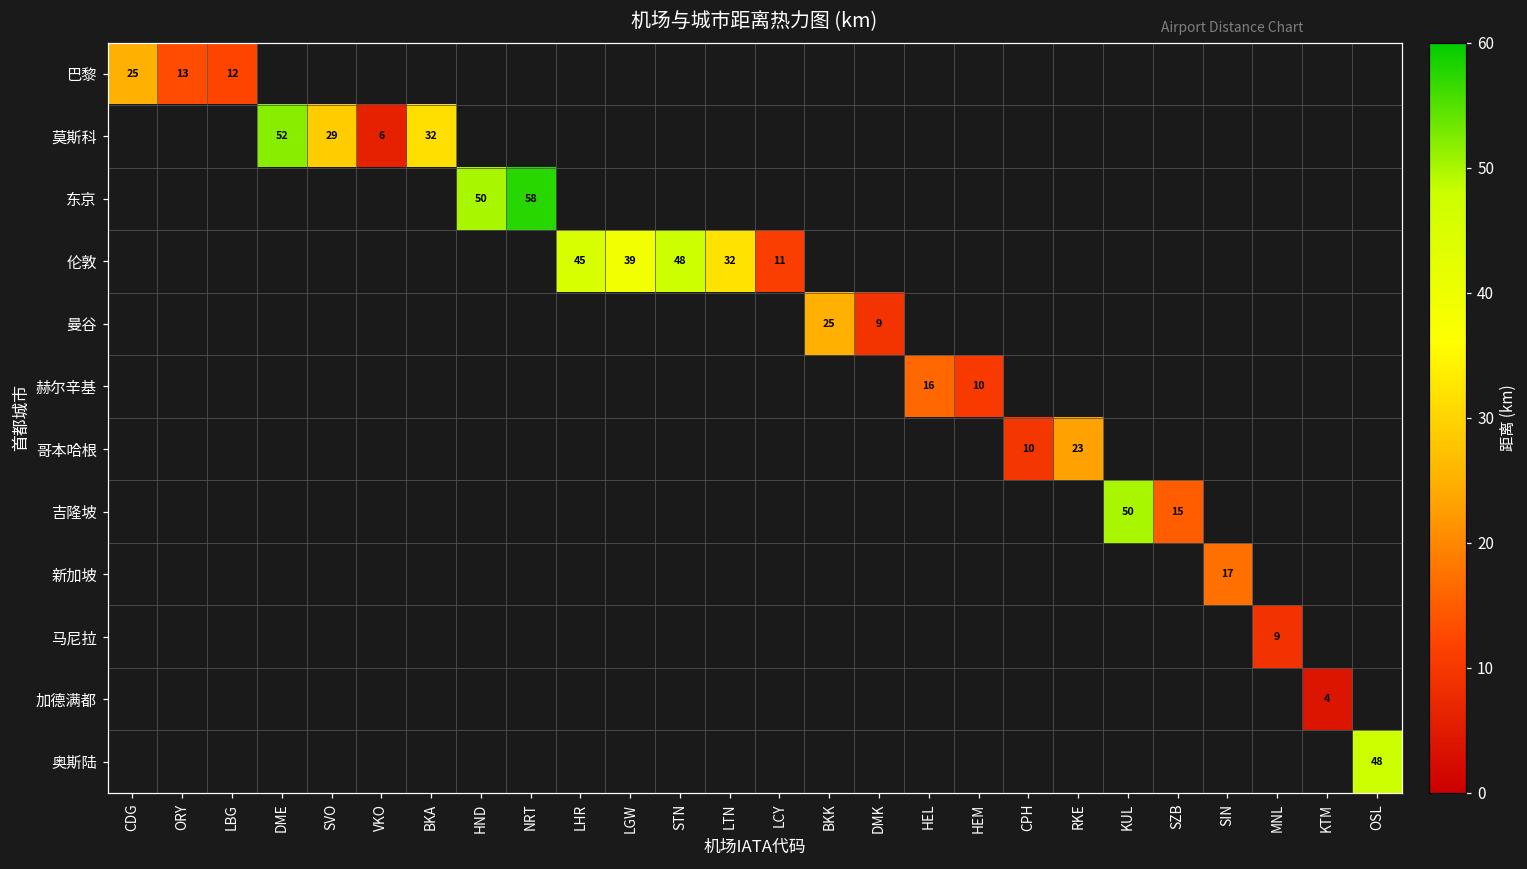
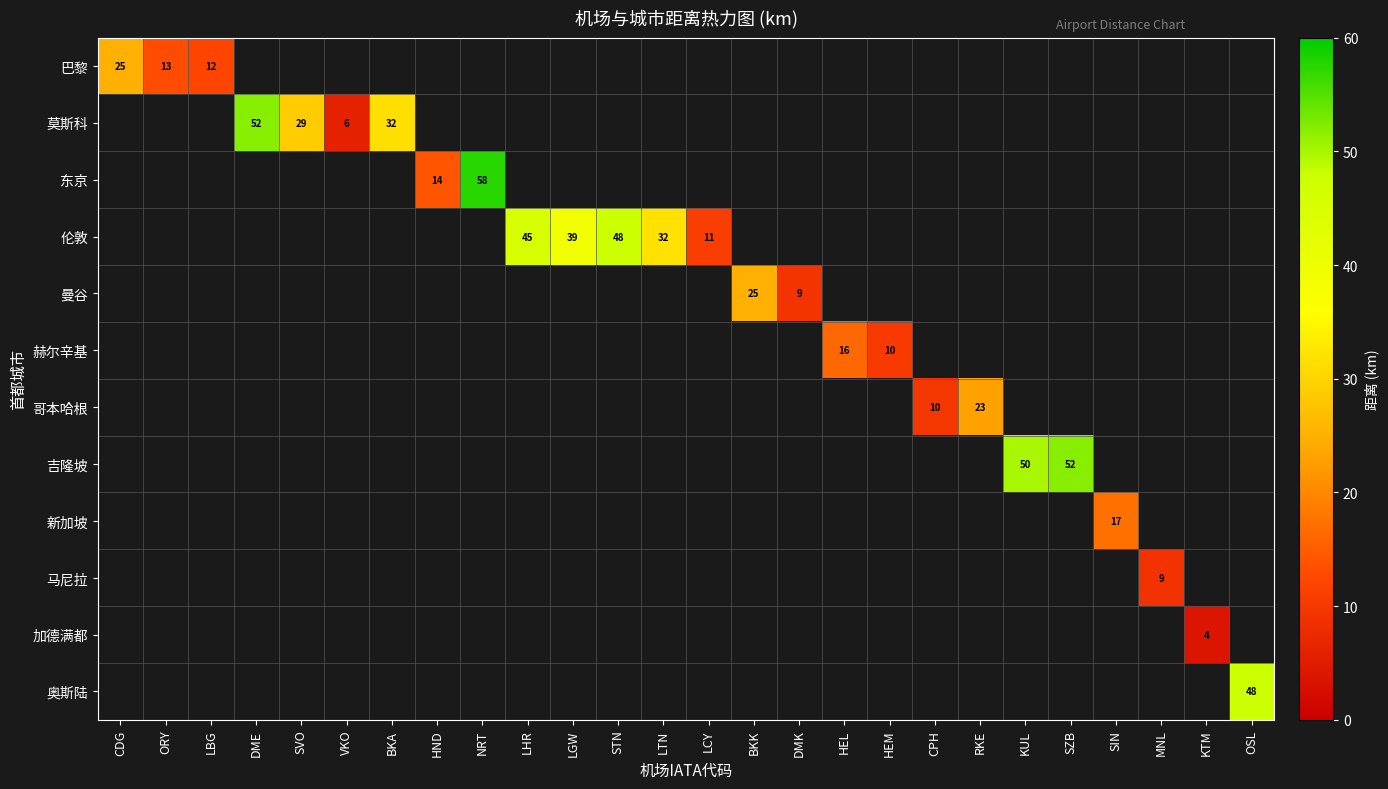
东京, HND: 50 -> 14
吉隆坡, SZB: 15 -> 52
